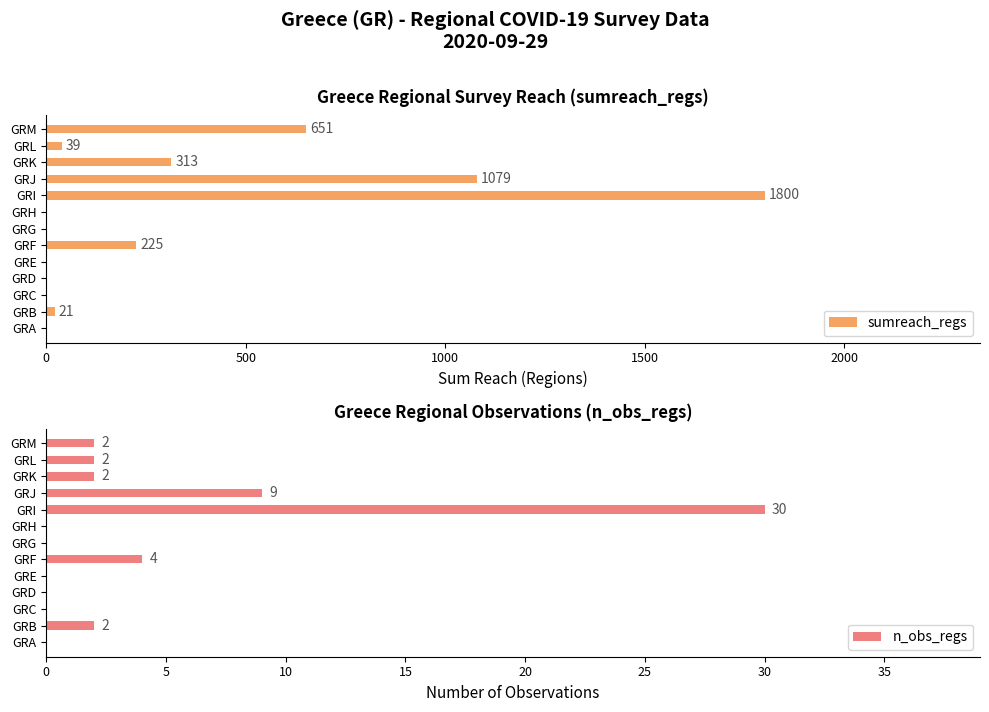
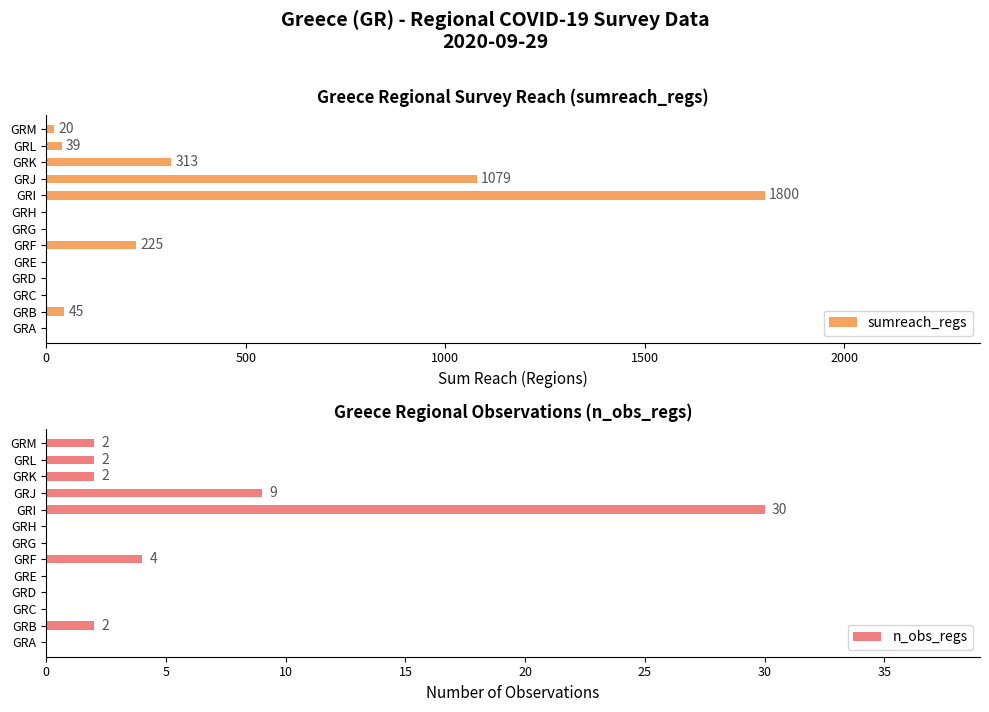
Greece Regional Survey Reach (sumreach_regs), GRM: 651 -> 20
Greece Regional Survey Reach (sumreach_regs), GRB: 21 -> 45
